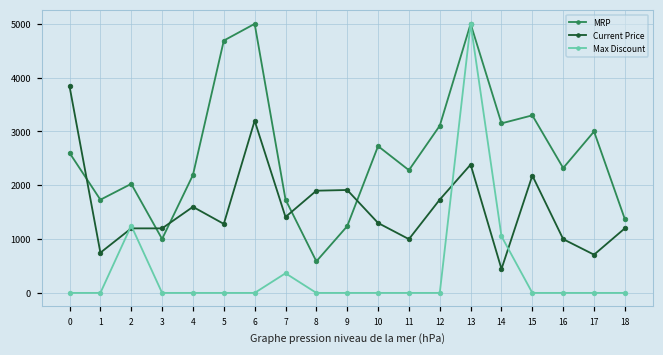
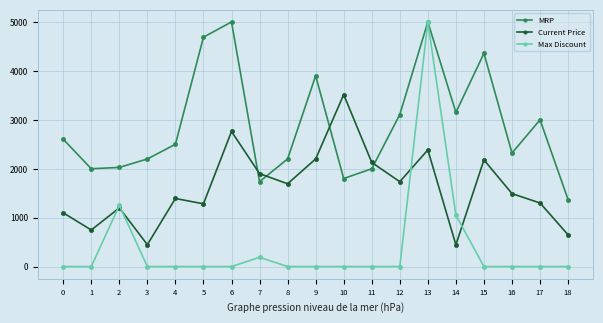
Current Price, 0: 3800 -> 1100
MRP, 1: 1700 -> 2000
MRP, 3: 1000 -> 2200
Current Price, 3: 1200 -> 400
MRP, 4: 2200 -> 2500
Current Price, 4: 1600 -> 1400
Current Price, 6: 3200 -> 2800
Current Price, 7: 1400 -> 1900
Max Discount, 7: 400 -> 200
MRP, 8: 600 -> 2200
Current Price, 8: 1900 -> 1700
MRP, 9: 1200 -> 3900
Current Price, 9: 1900 -> 2200
MRP, 10: 2700 -> 1800
Current Price, 10: 1300 -> 3500
MRP, 11: 2300 -> 2000
Current Price, 11: 1000 -> 2100
MRP, 15: 3300 -> 4400
Current Price, 16: 1000 -> 1500
Current Price, 17: 700 -> 1300
Current Price, 18: 1200 -> 600
